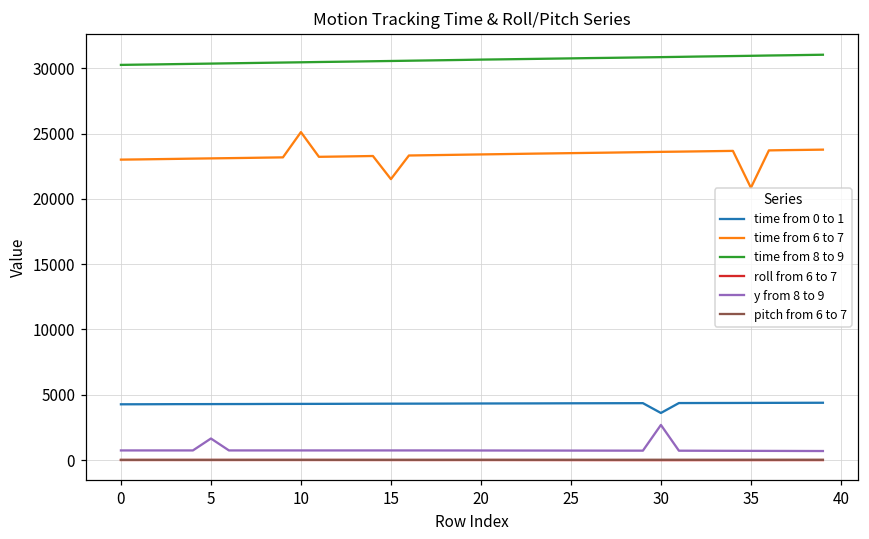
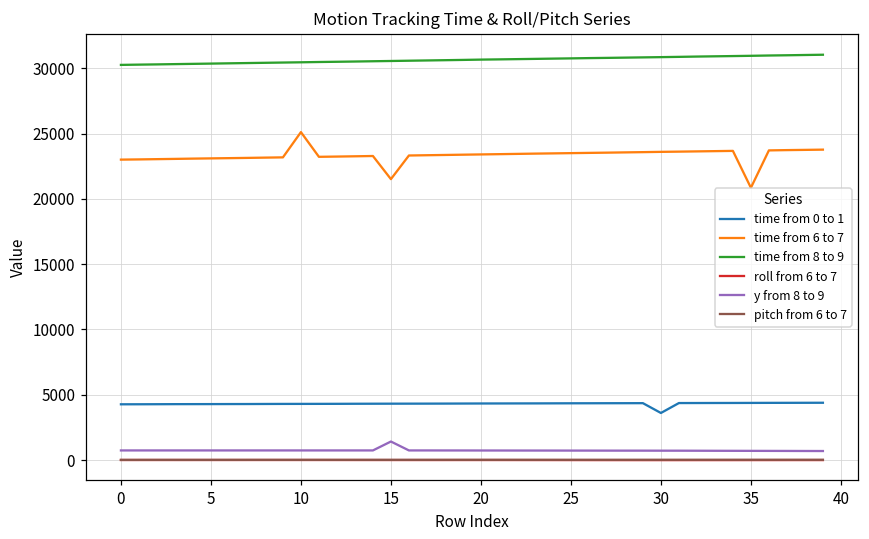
y from 8 to 9, 5: 1600 -> 700
y from 8 to 9, 15: 700 -> 1400
y from 8 to 9, 30: 2700 -> 700
